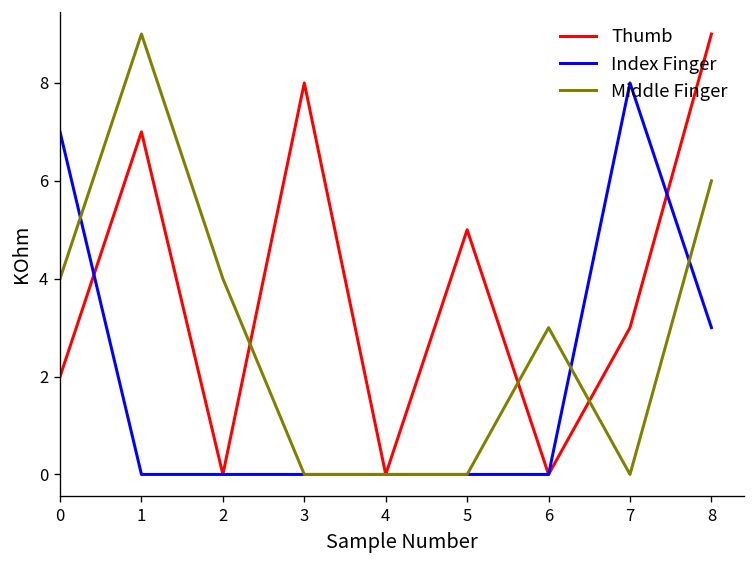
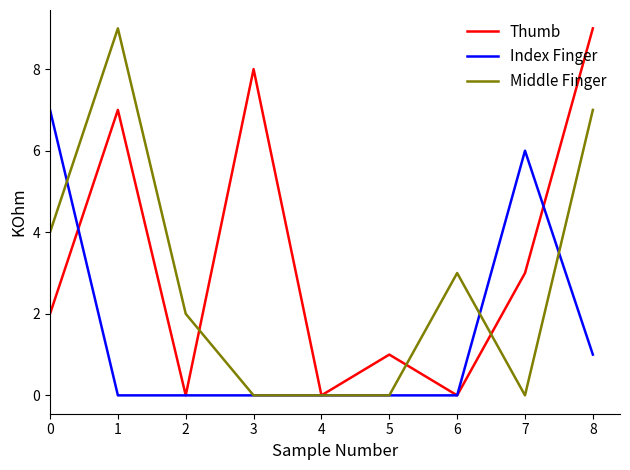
Middle Finger, 2: 4 -> 2
Thumb, 5: 5 -> 1
Index Finger, 7: 8 -> 6
Index Finger, 8: 3 -> 1
Middle Finger, 8: 6 -> 7
